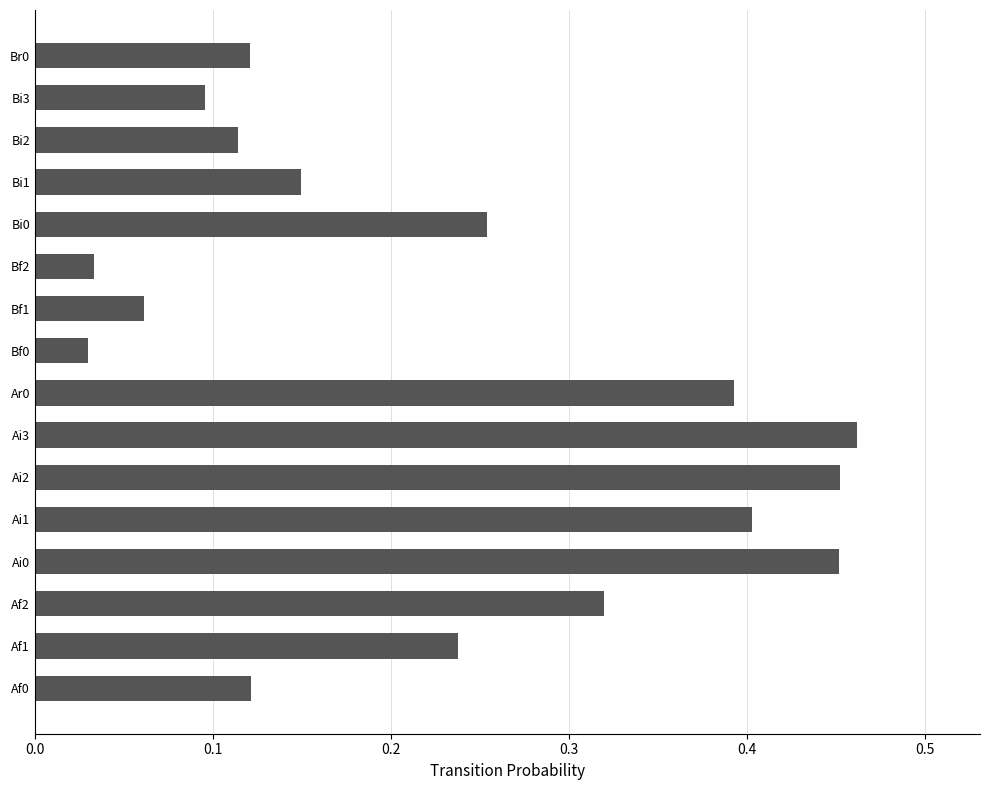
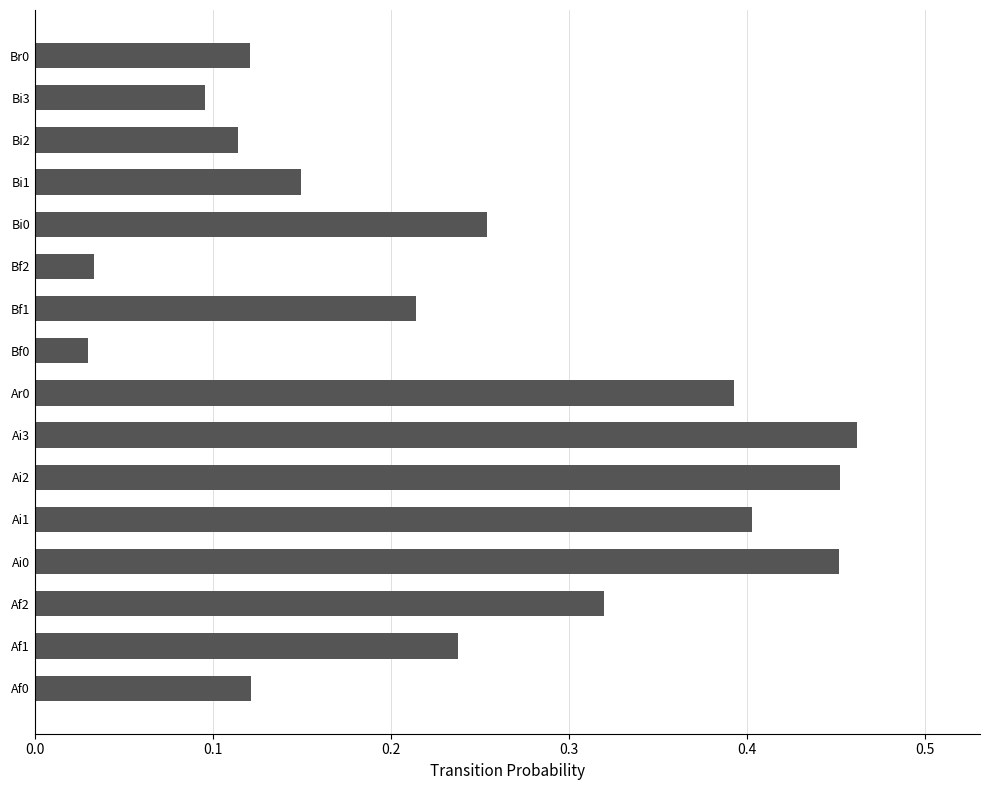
Bf1: 0.061 -> 0.214
